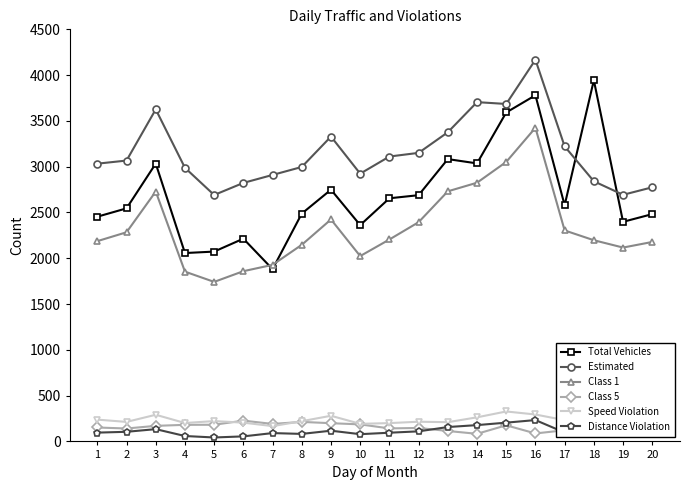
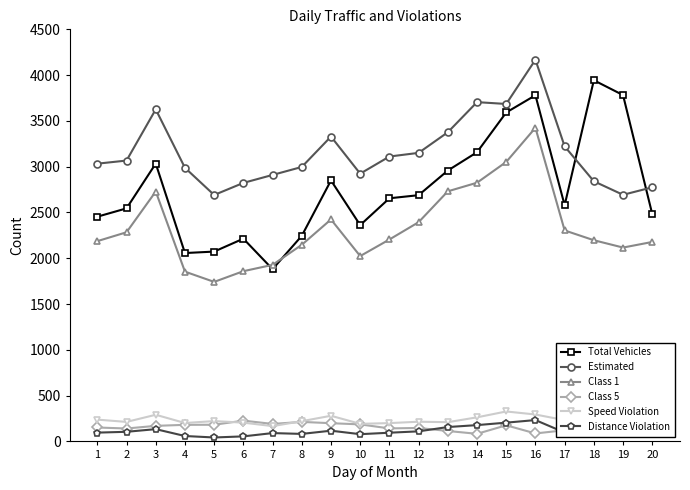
Total Vehicles, 8: 2500 -> 2200
Total Vehicles, 9: 2700 -> 2900
Total Vehicles, 13: 3100 -> 3000
Total Vehicles, 14: 3000 -> 3200
Total Vehicles, 19: 2400 -> 3800
